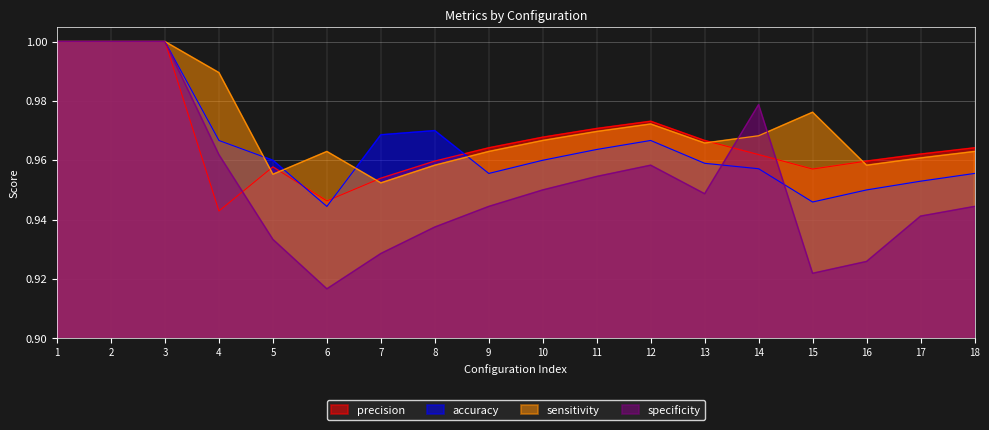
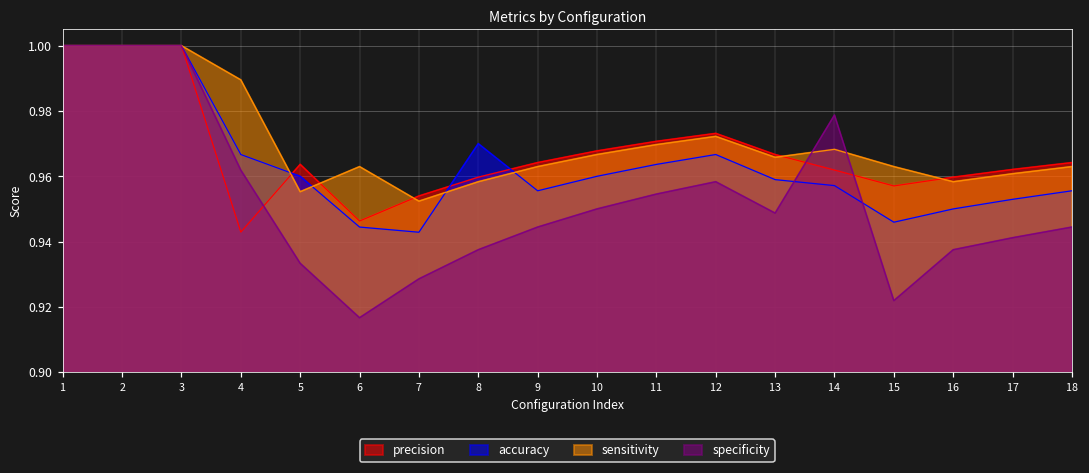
precision, 5: 0.958 -> 0.964
accuracy, 7: 0.969 -> 0.943
sensitivity, 15: 0.976 -> 0.963
specificity, 16: 0.926 -> 0.938
